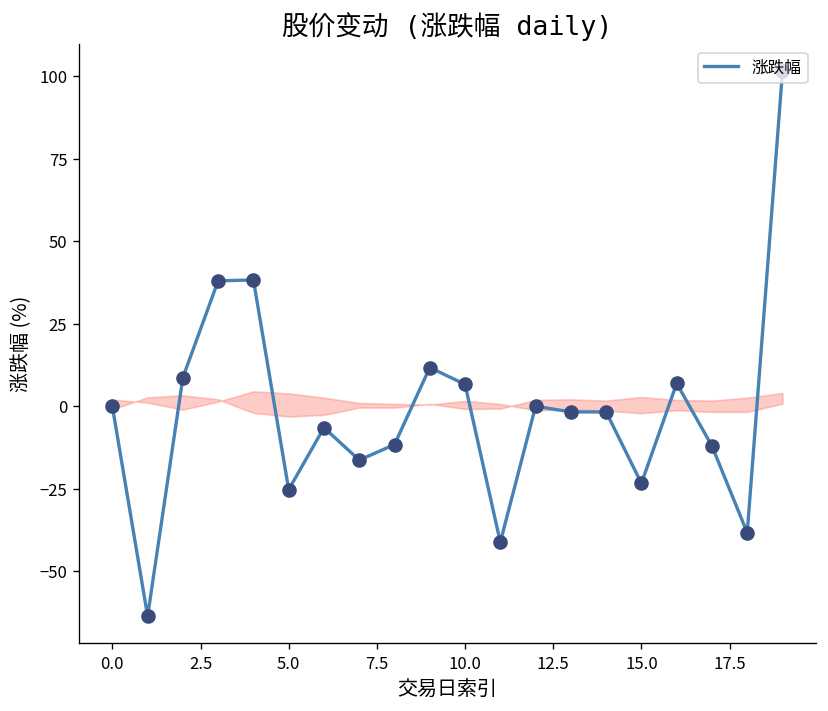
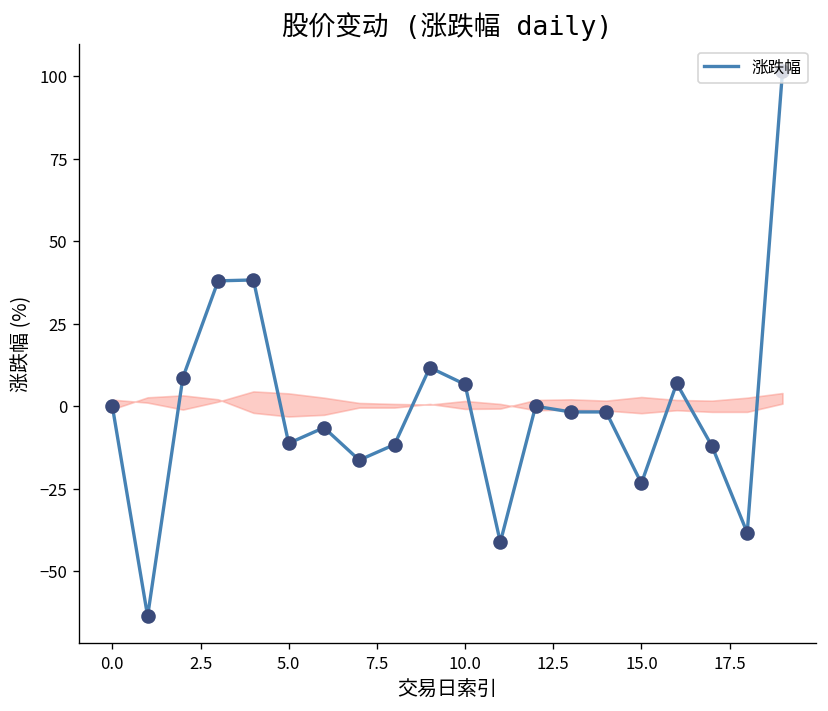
涨跌幅, 5.0: -25 -> -11
